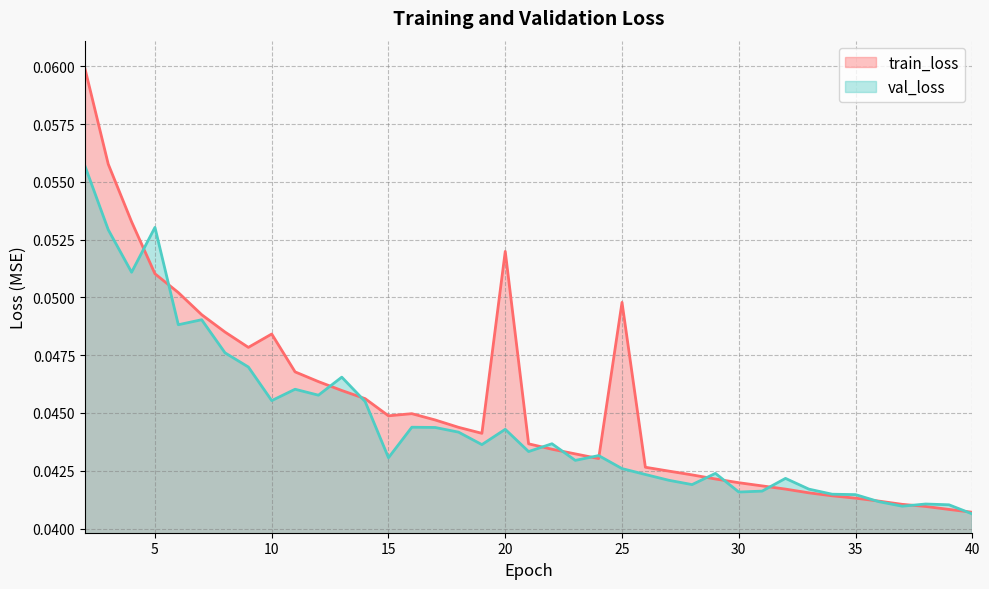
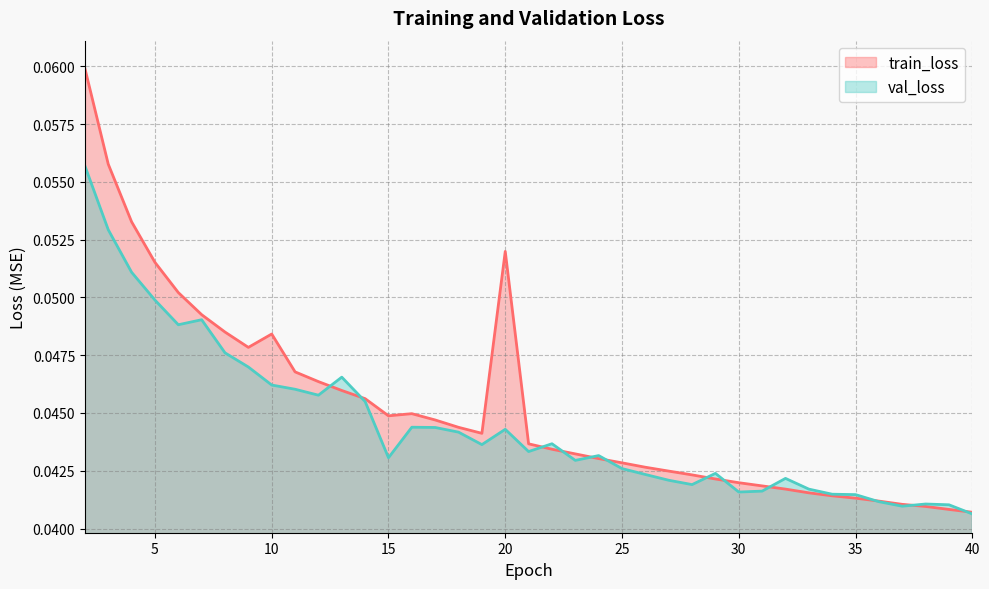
train_loss, 5: 0.0510 -> 0.0515
val_loss, 5: 0.0530 -> 0.0499
val_loss, 10: 0.0455 -> 0.0462
train_loss, 25: 0.0498 -> 0.0428
